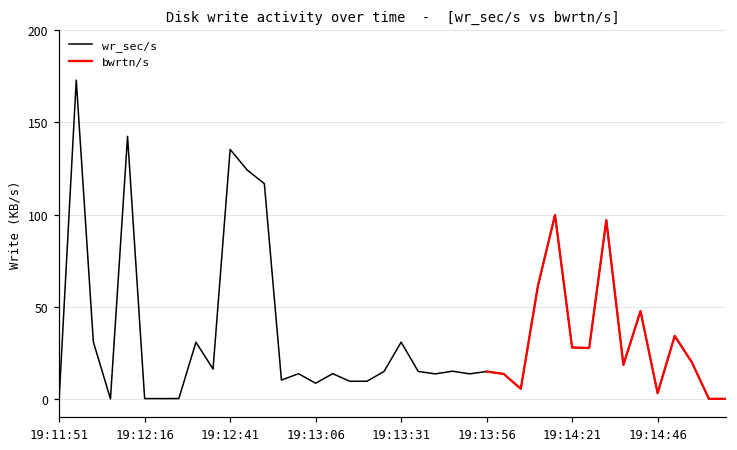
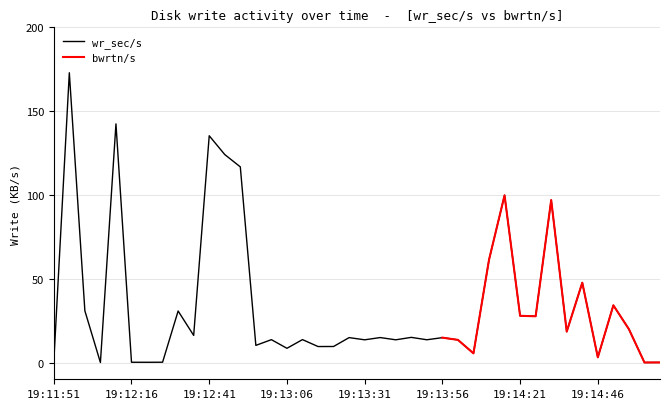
wr_sec/s, 19:13:31: 31 -> 14
